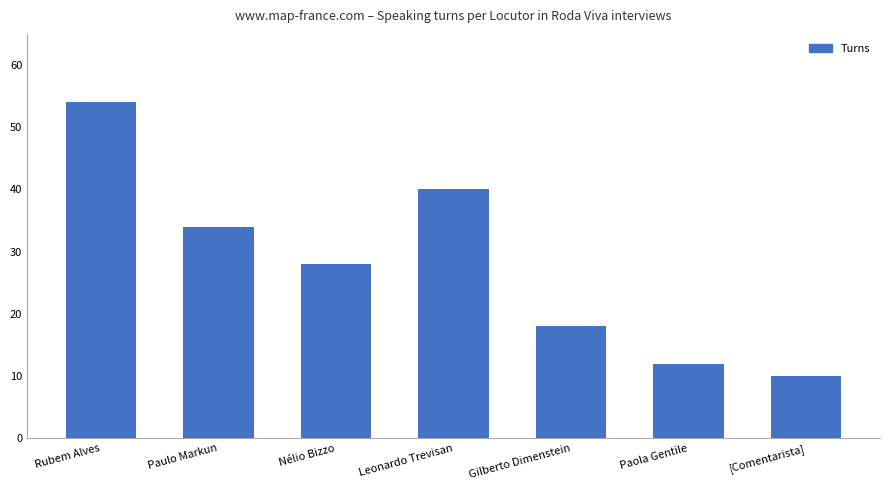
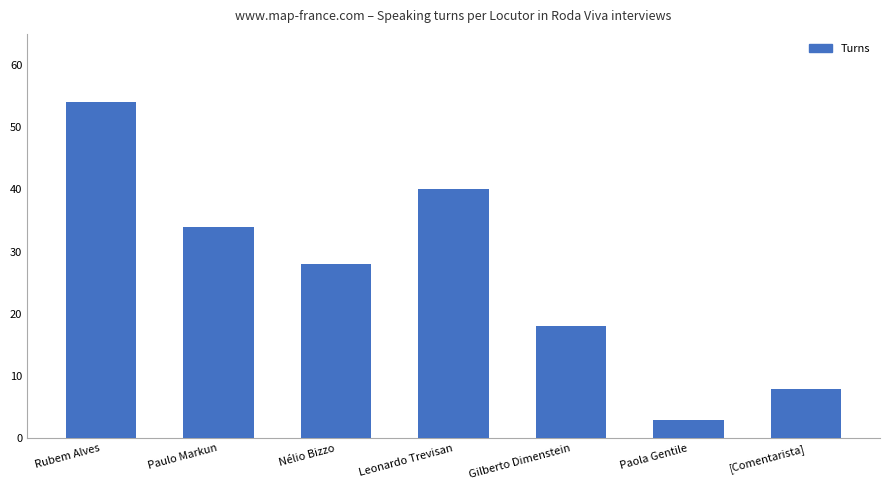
Paola Gentile: 12 -> 3
[Comentarista]: 10 -> 8
